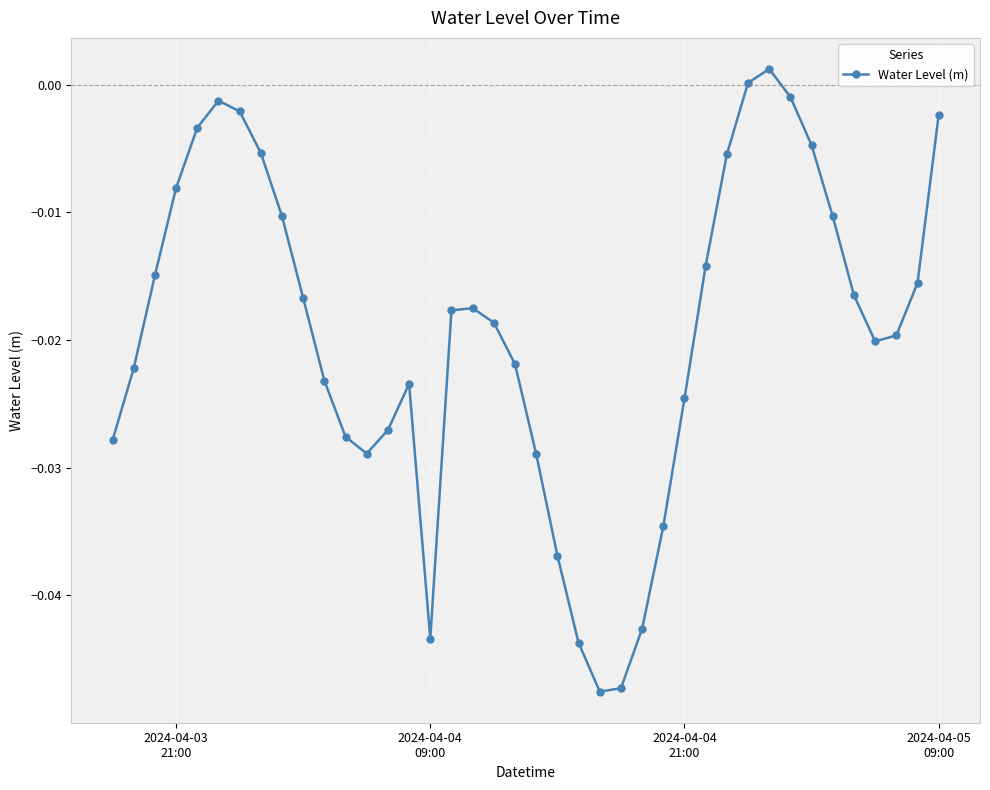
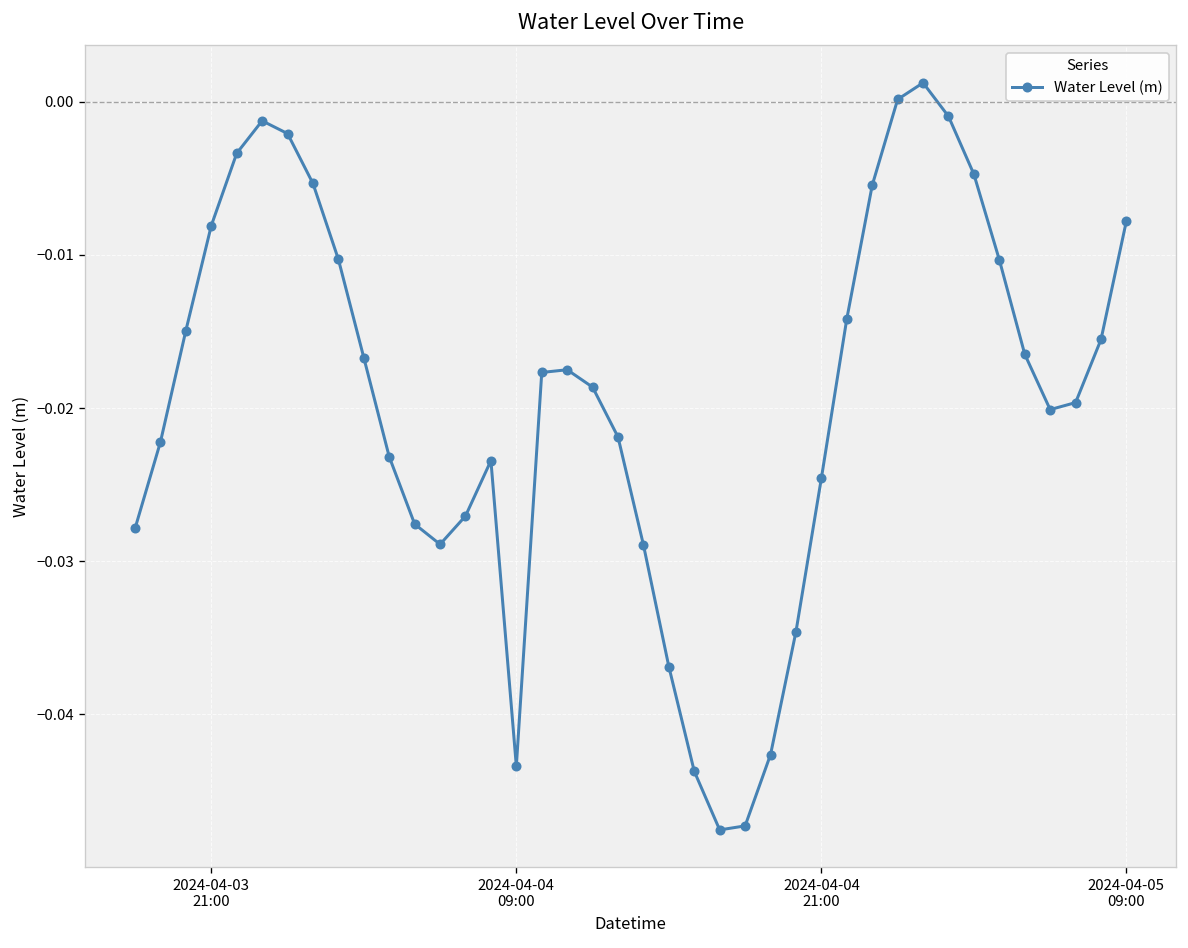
2024-04-05 09:00: -0.0024 -> -0.0078
